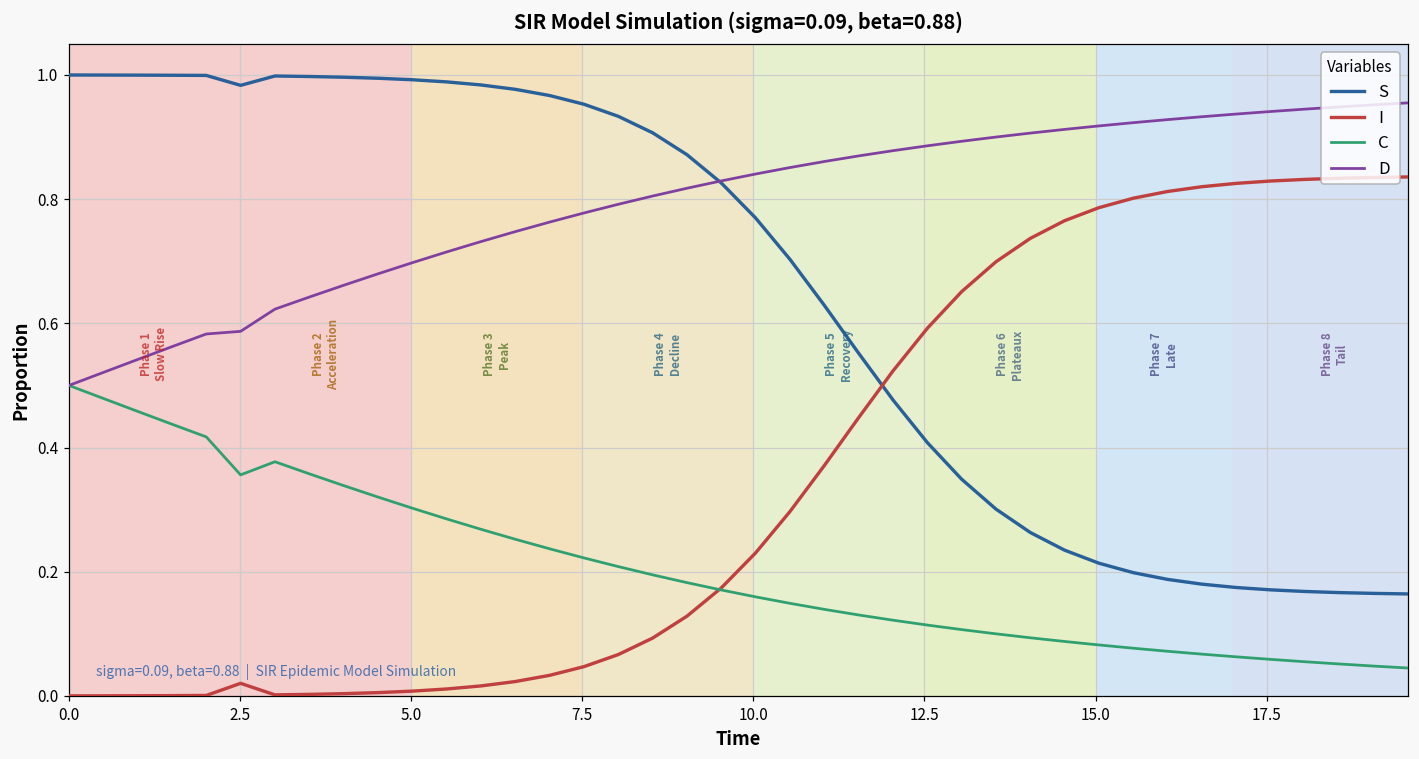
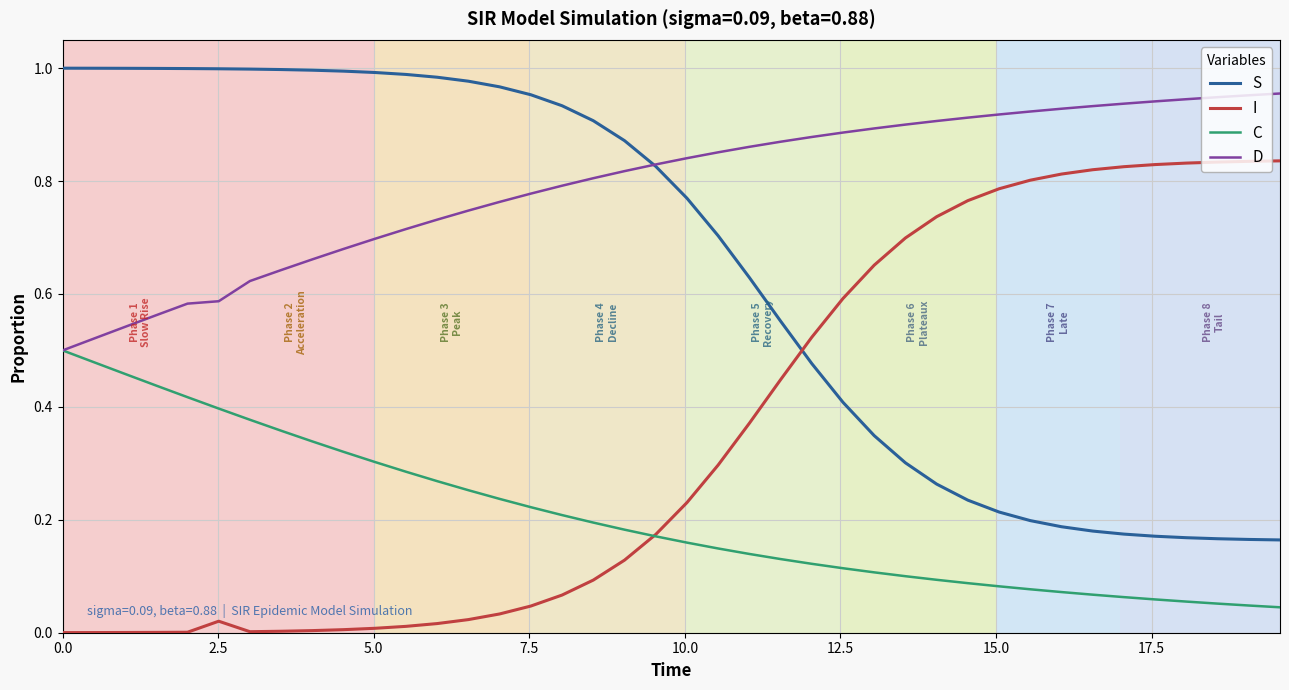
S, 2.5: 0.98 -> 1.00
C, 2.5: 0.36 -> 0.40
